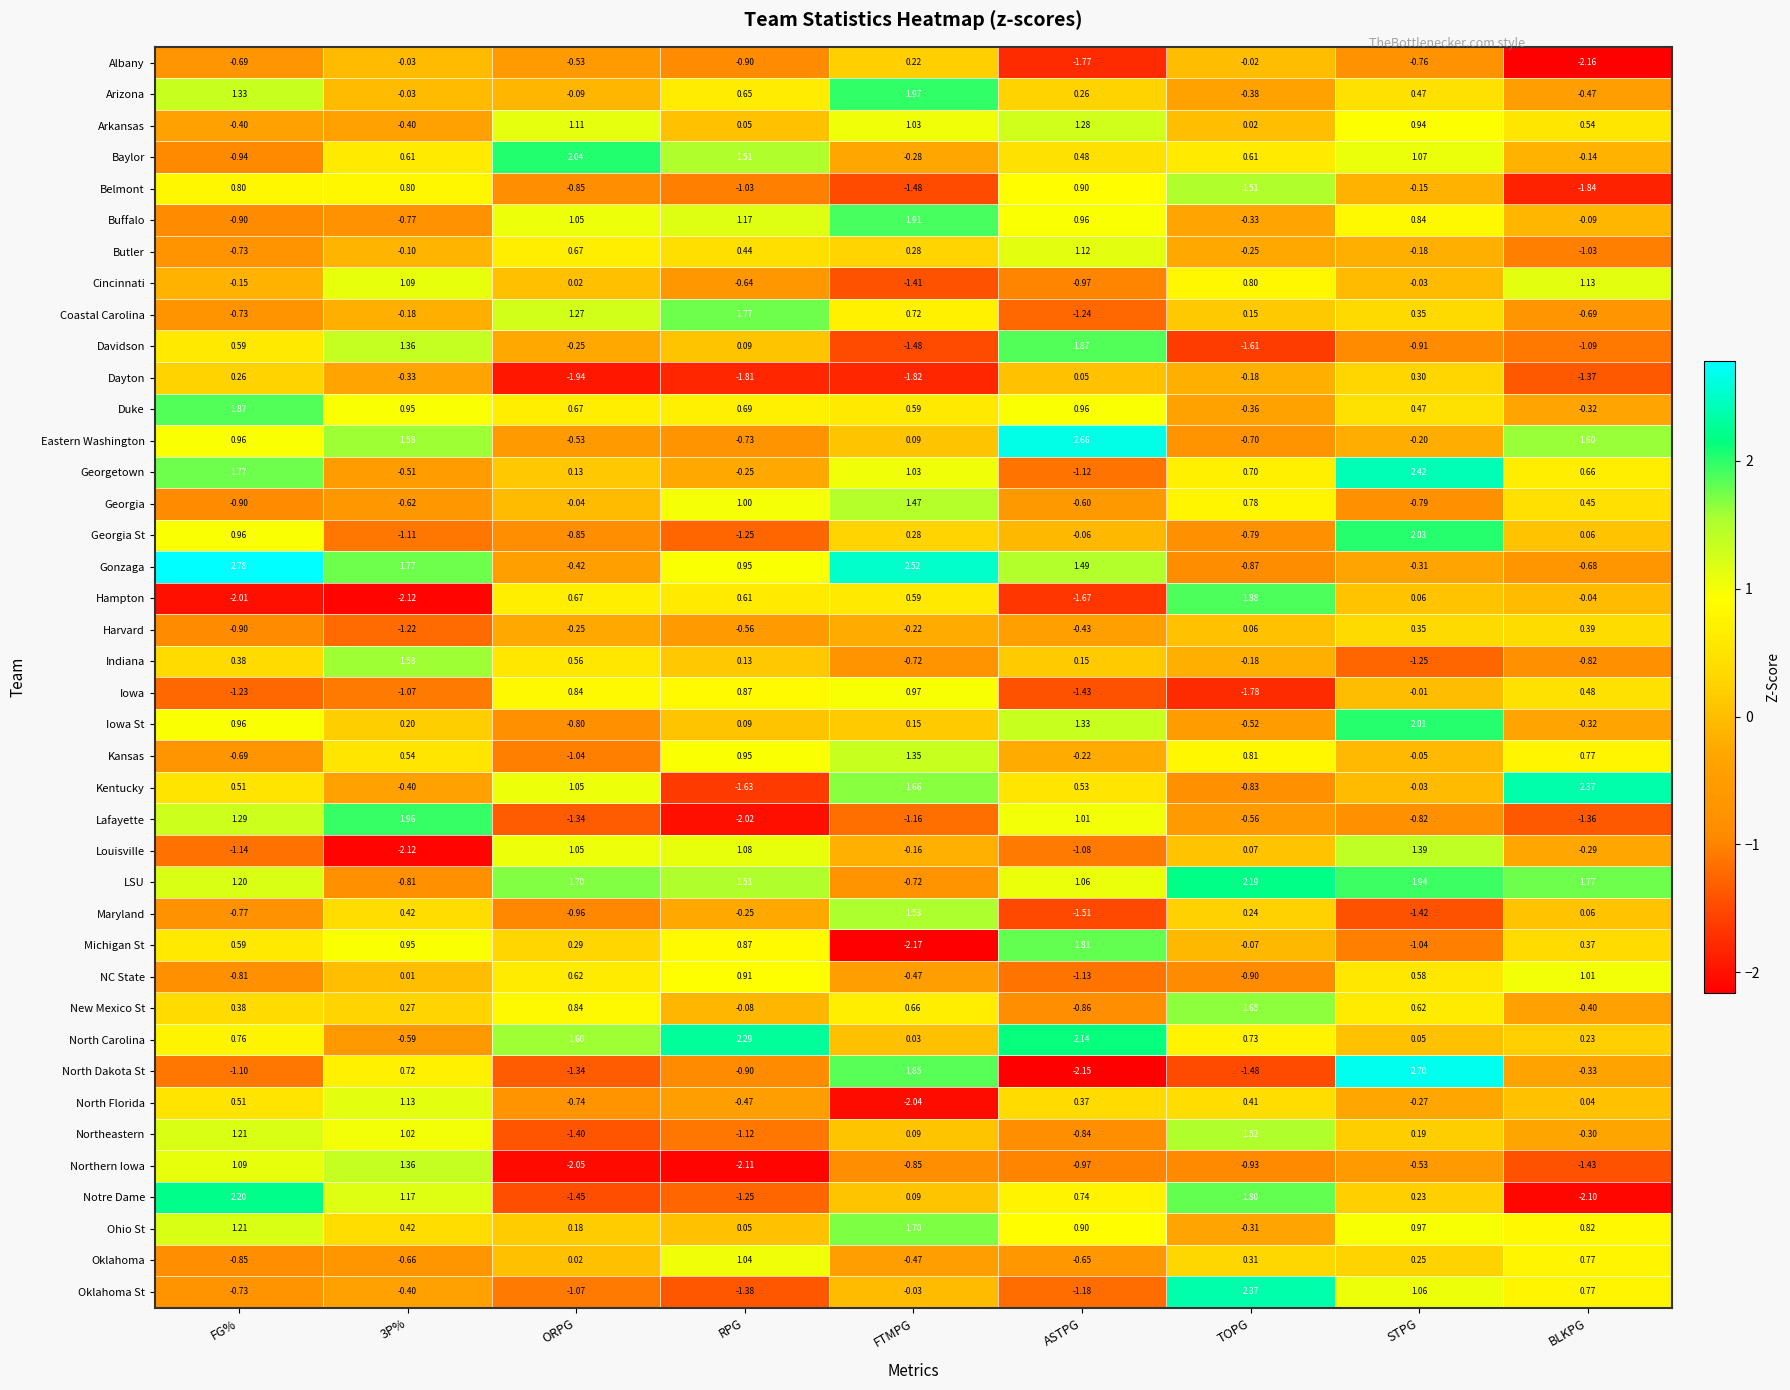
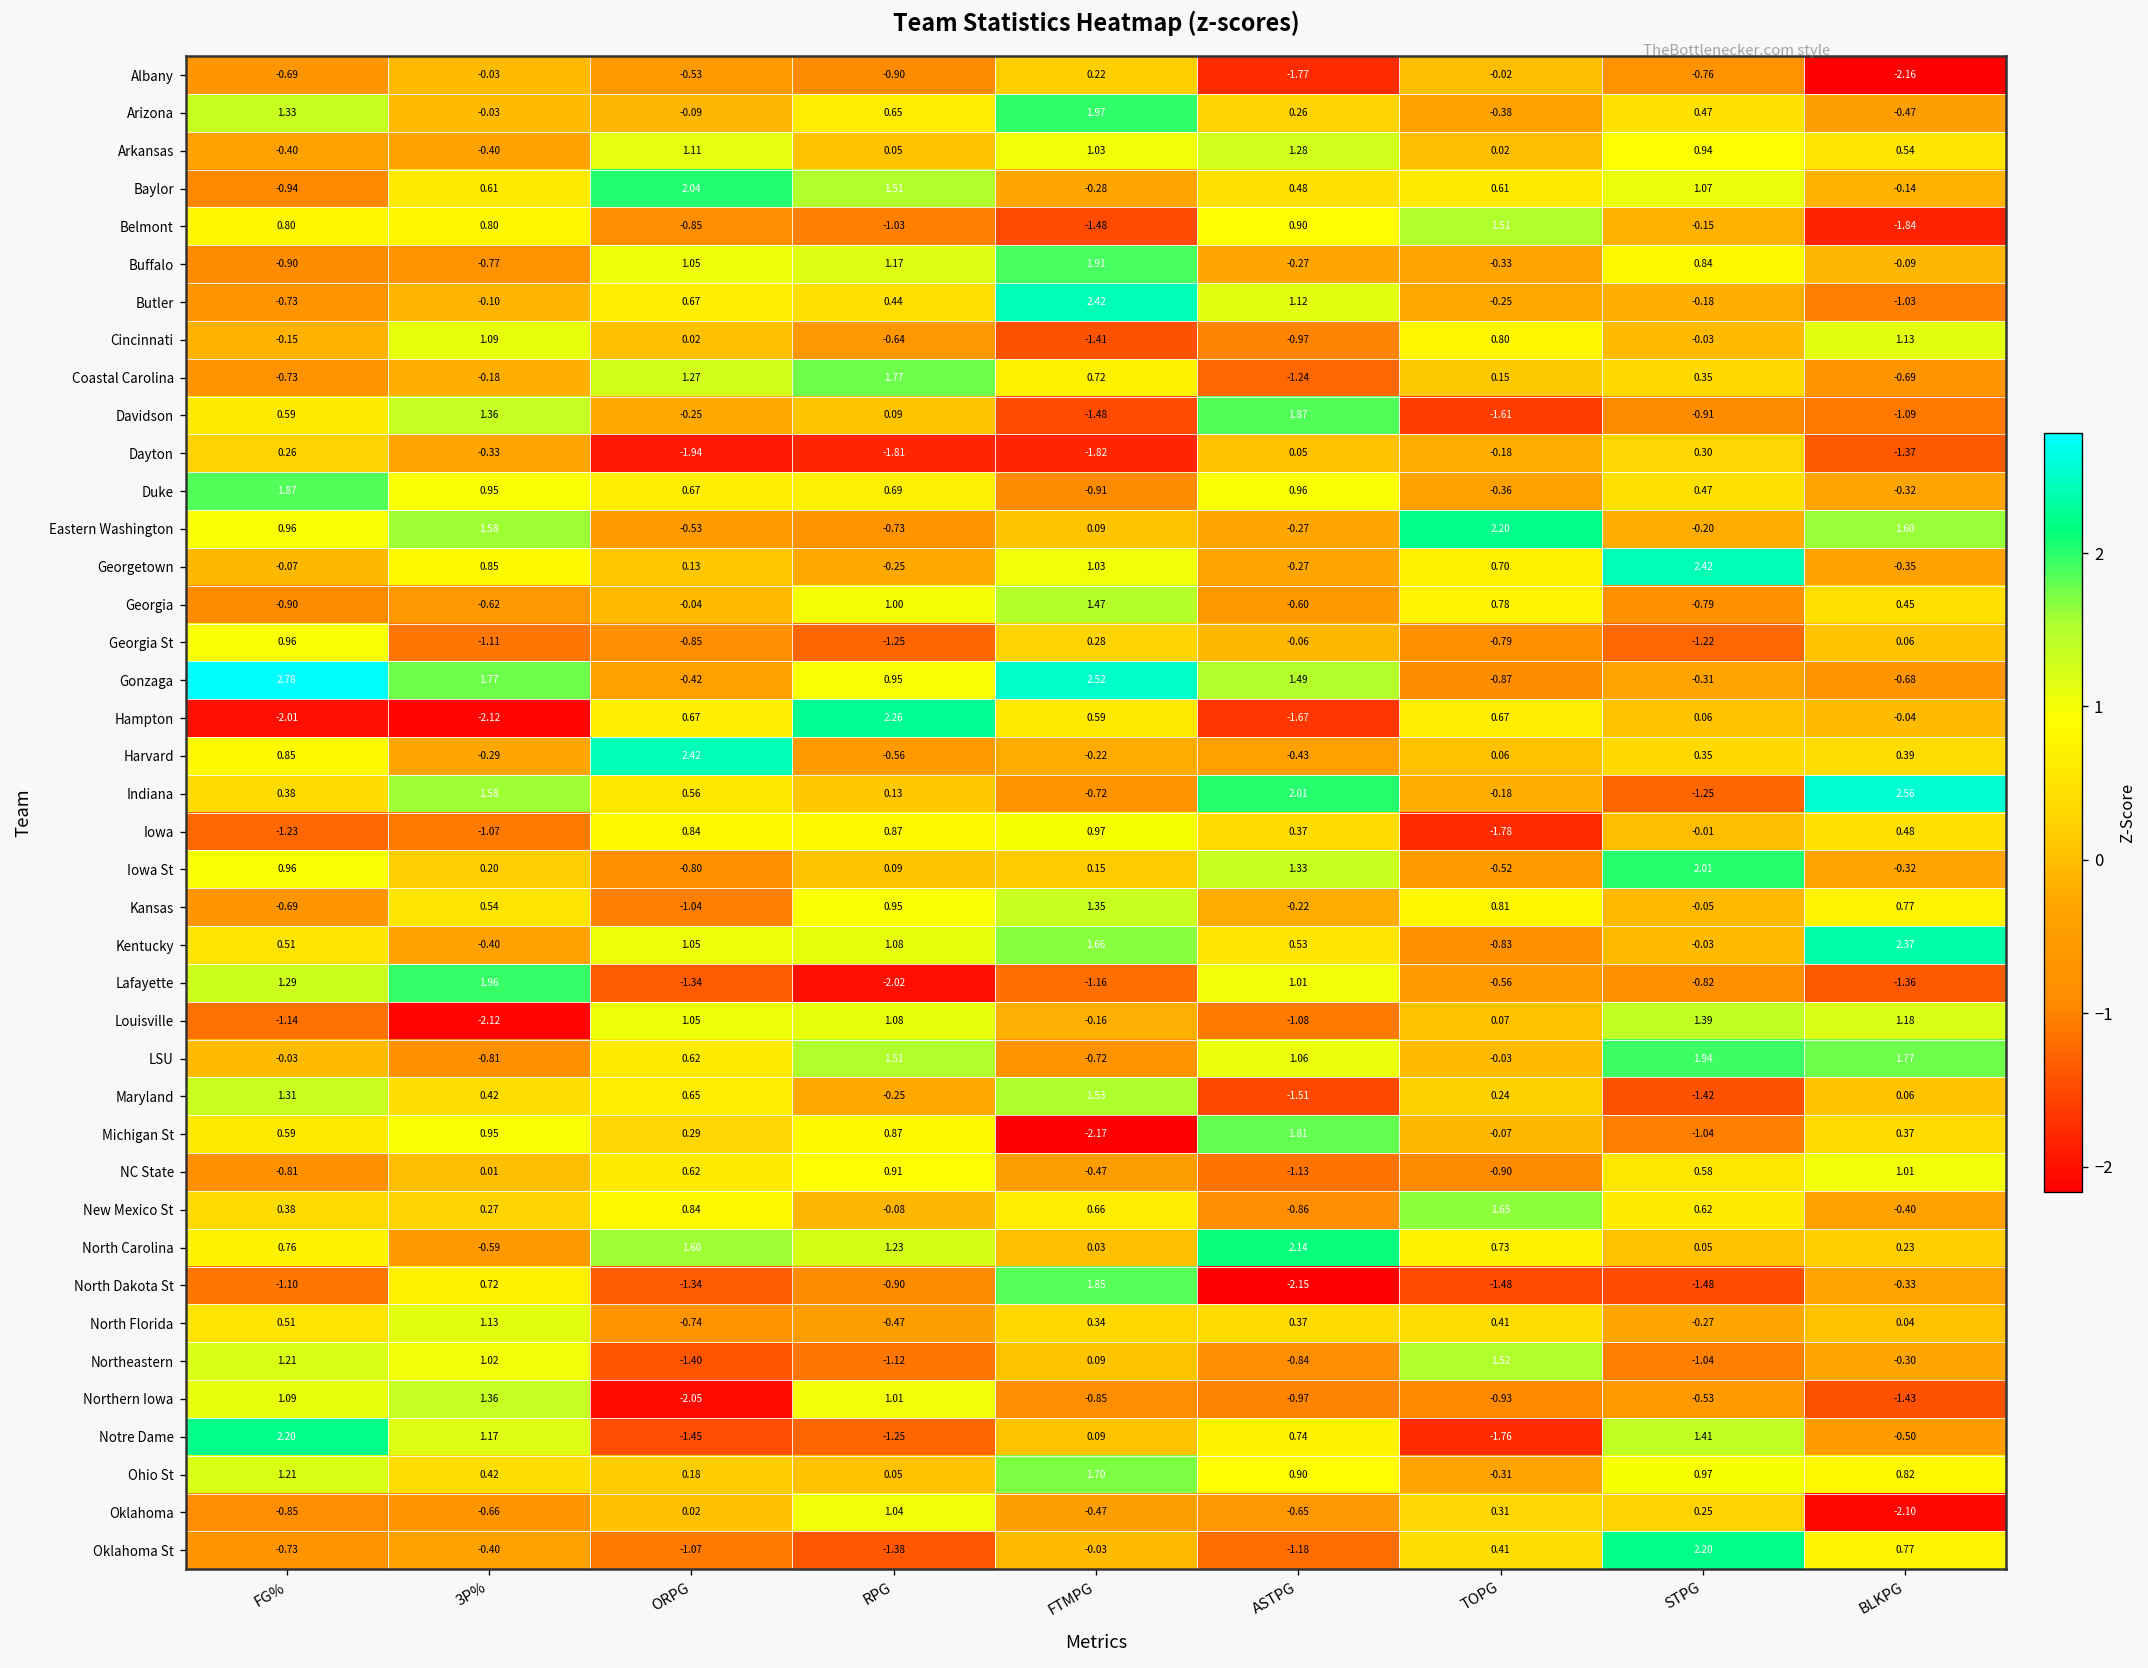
Buffalo, ASTPG: 0.96 -> -0.27
Butler, FTMPG: 0.28 -> 2.42
Duke, FTMPG: 0.59 -> -0.91
Eastern Washington, ASTPG: 2.66 -> -0.27
Eastern Washington, TOPG: -0.70 -> 2.20
Georgetown, FG%: 1.77 -> -0.07
Georgetown, 3P%: -0.51 -> 0.85
Georgetown, ASTPG: -1.12 -> -0.27
Georgetown, BLKPG: 0.66 -> -0.35
Georgia St, STPG: 2.03 -> -1.22
Hampton, RPG: 0.61 -> 2.26
Hampton, TOPG: 1.88 -> 0.67
Harvard, FG%: -0.90 -> 0.85
Harvard, 3P%: -1.22 -> -0.29
Harvard, ORPG: -0.25 -> 2.42
Indiana, ASTPG: 0.15 -> 2.01
Indiana, BLKPG: -0.82 -> 2.56
Iowa, ASTPG: -1.43 -> 0.37
Kentucky, RPG: -1.63 -> 1.08
Louisville, BLKPG: -0.29 -> 1.18
LSU, FG%: 1.20 -> -0.03
LSU, ORPG: 1.70 -> 0.62
LSU, TOPG: 2.19 -> -0.03
Maryland, FG%: -0.77 -> 1.31
Maryland, ORPG: -0.96 -> 0.65
North Carolina, RPG: 2.29 -> 1.23
North Dakota St, STPG: 2.70 -> -1.48
North Florida, FTMPG: -2.04 -> 0.34
Northeastern, STPG: 0.19 -> -1.04
Northern Iowa, RPG: -2.11 -> 1.01
Notre Dame, TOPG: 1.80 -> -1.76
Notre Dame, STPG: 0.23 -> 1.41
Notre Dame, BLKPG: -2.10 -> -0.50
Oklahoma, BLKPG: 0.77 -> -2.10
Oklahoma St, TOPG: 2.37 -> 0.41
Oklahoma St, STPG: 1.06 -> 2.20
